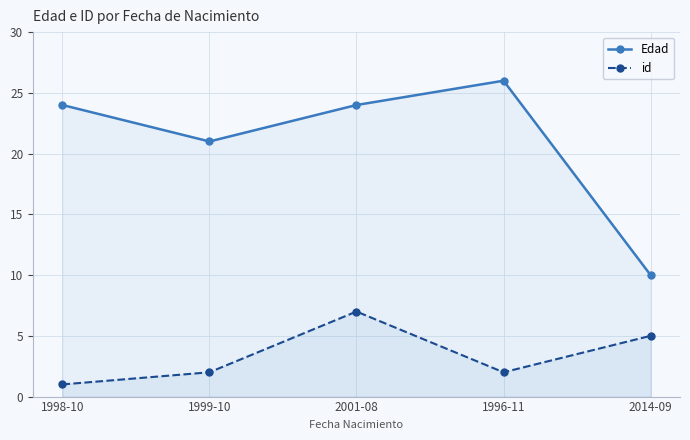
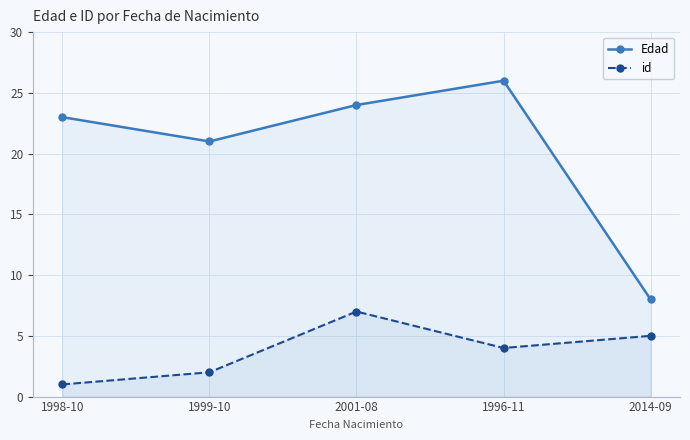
Edad, 1998-10: 24 -> 23
id, 1996-11: 2 -> 4
Edad, 2014-09: 10 -> 8
